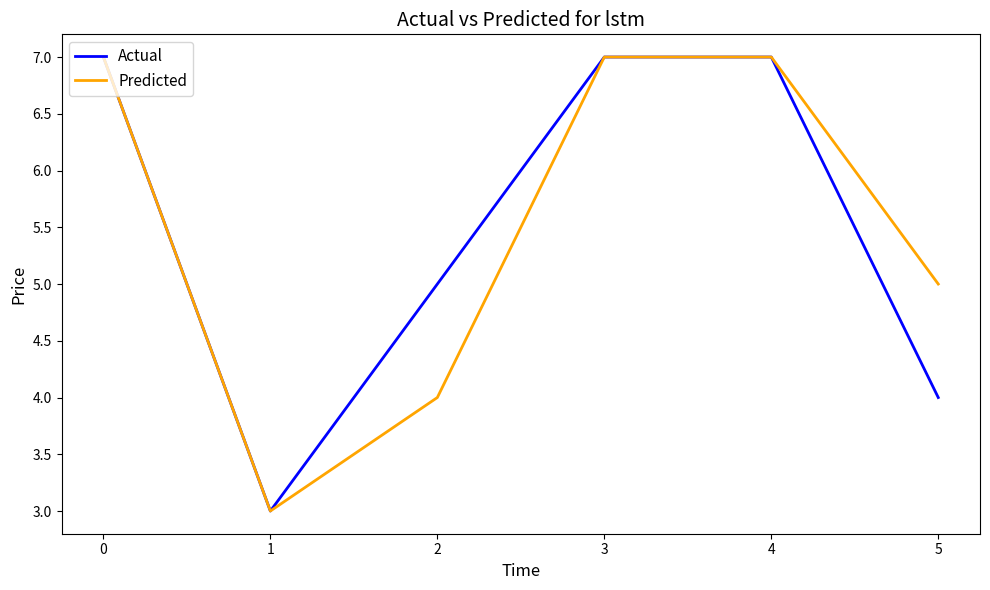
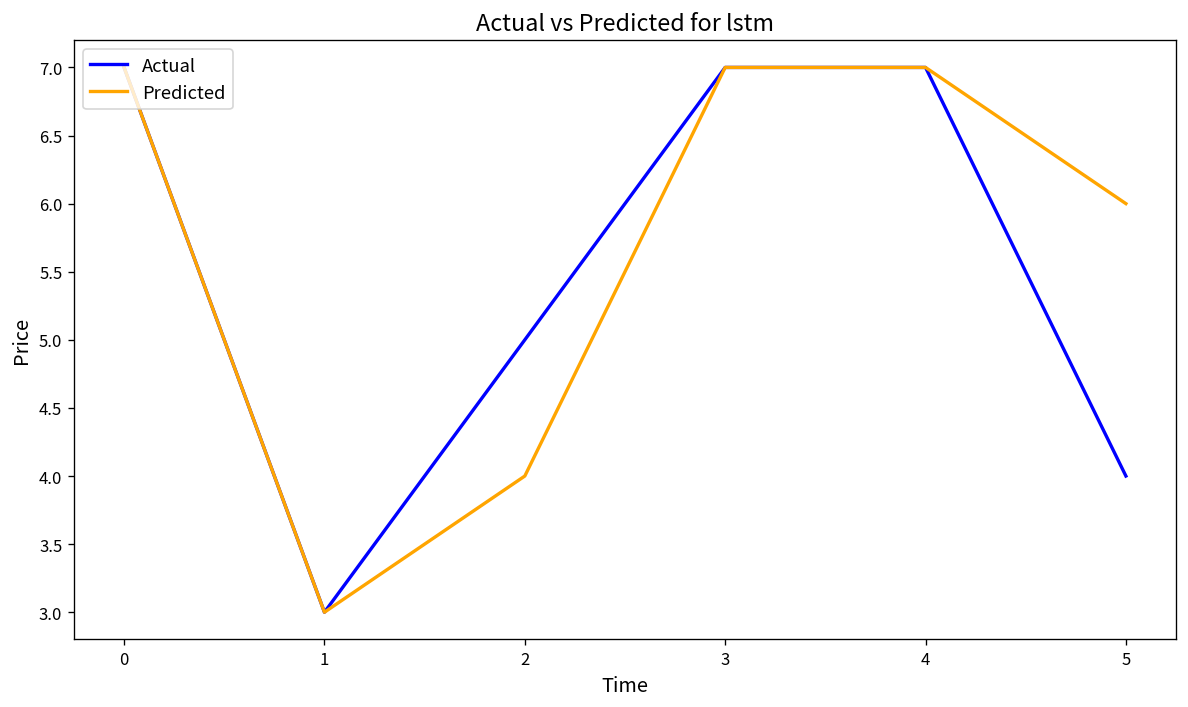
Predicted, 5: 5 -> 6
